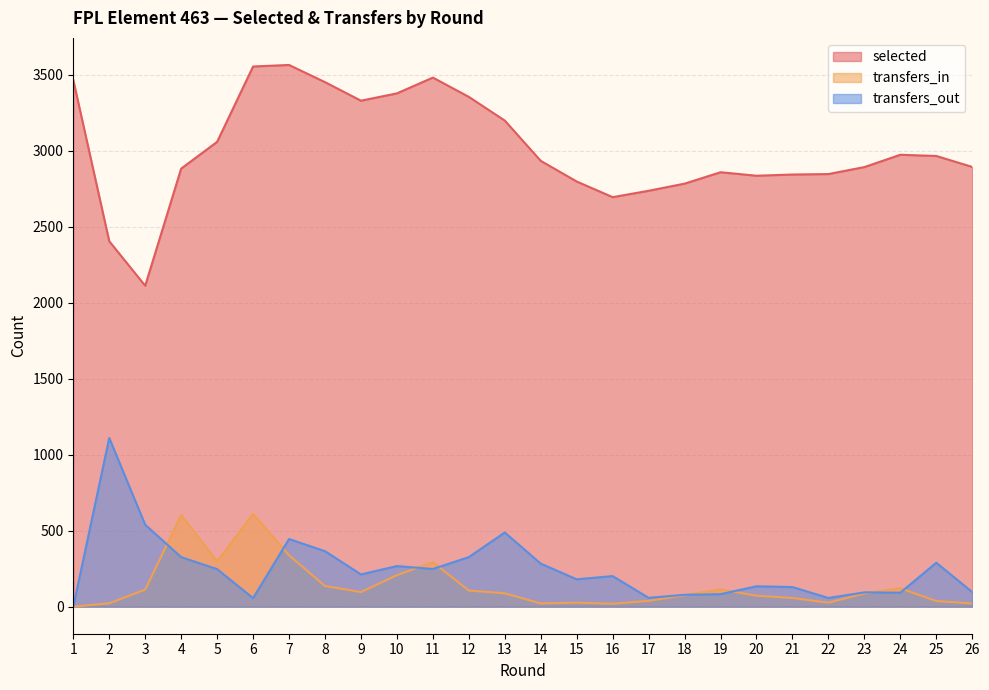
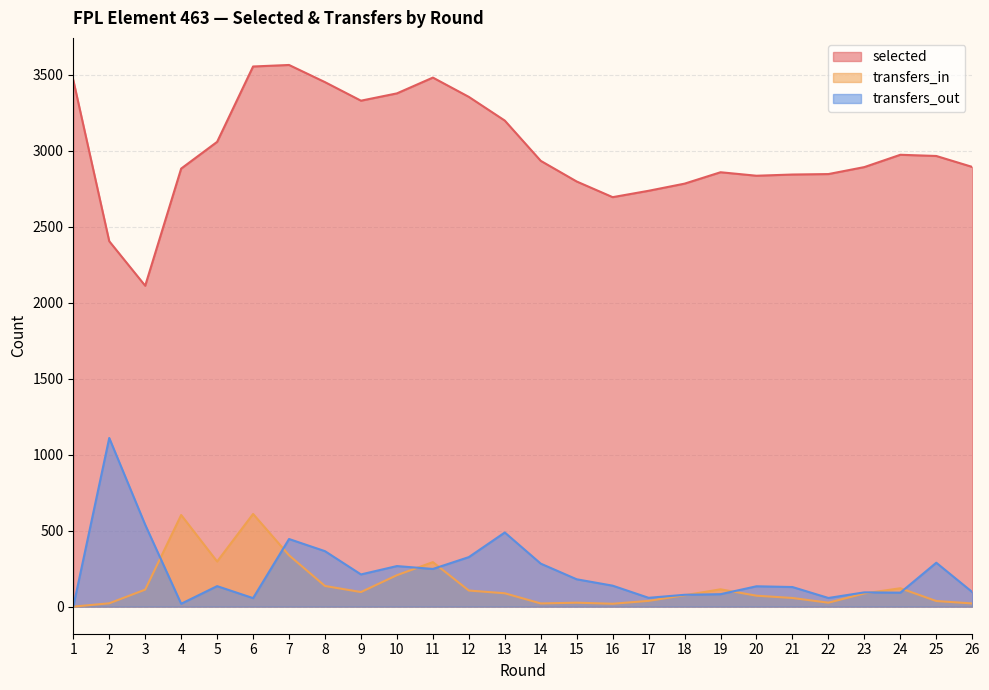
transfers_out, 4: 330 -> 20
transfers_out, 5: 250 -> 140
transfers_out, 16: 200 -> 140
